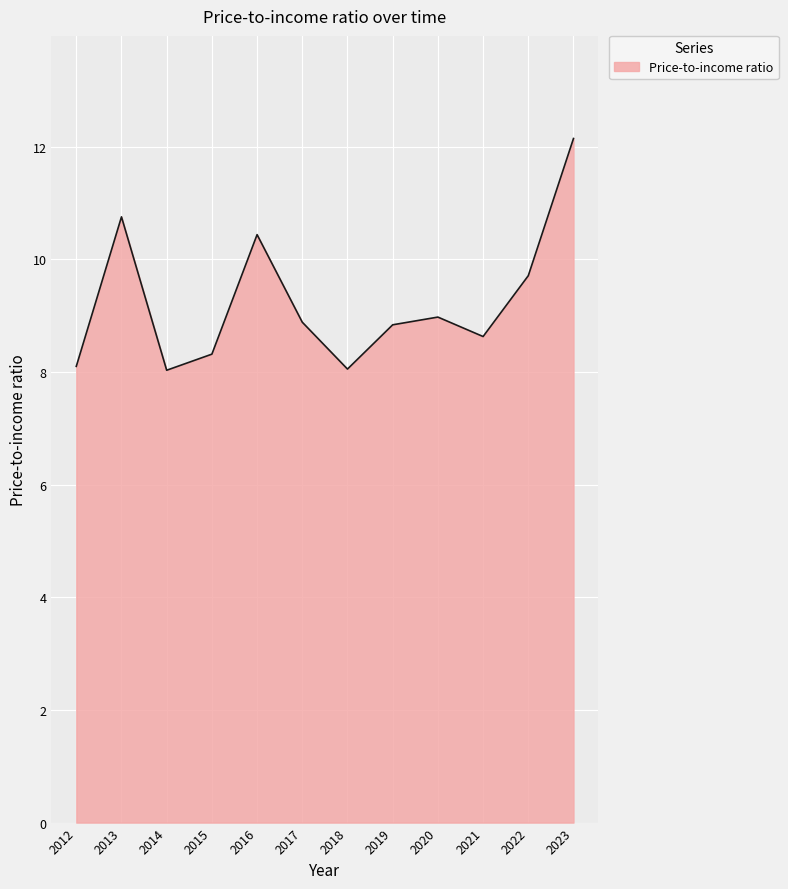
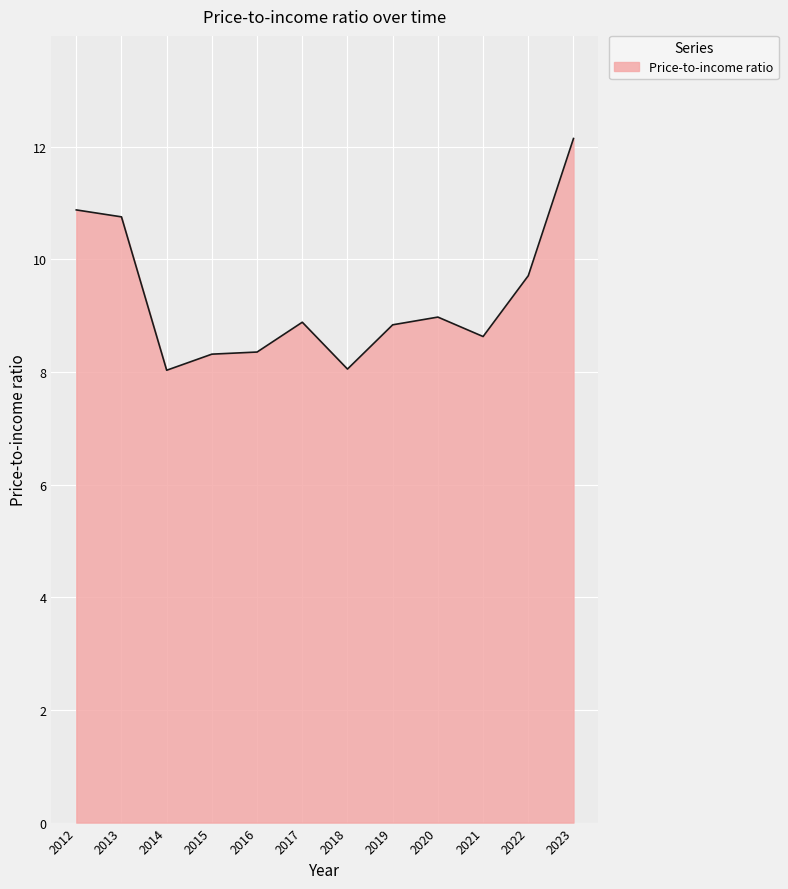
2012: 8.1 -> 10.9
2016: 10.4 -> 8.4
